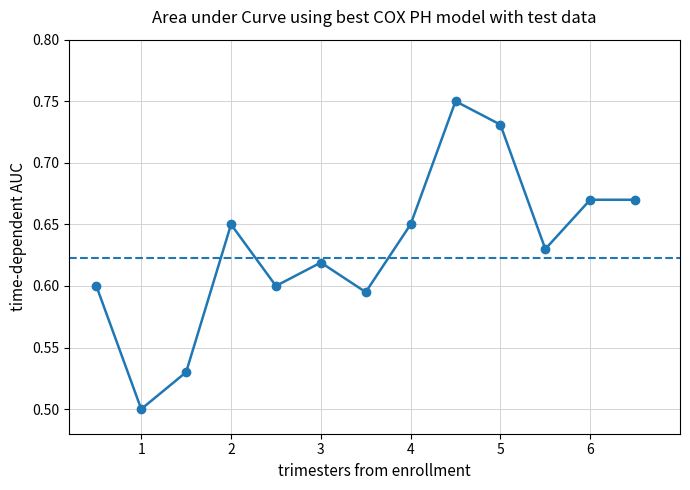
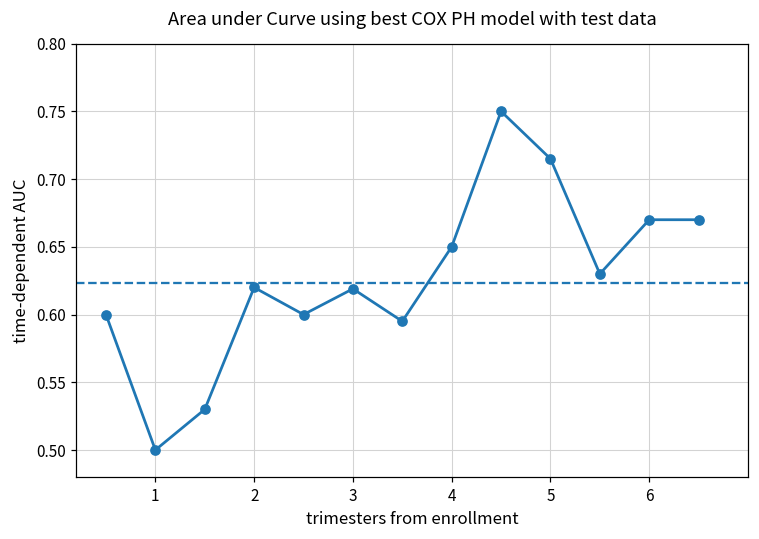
2: 0.65 -> 0.62
5: 0.731 -> 0.715
